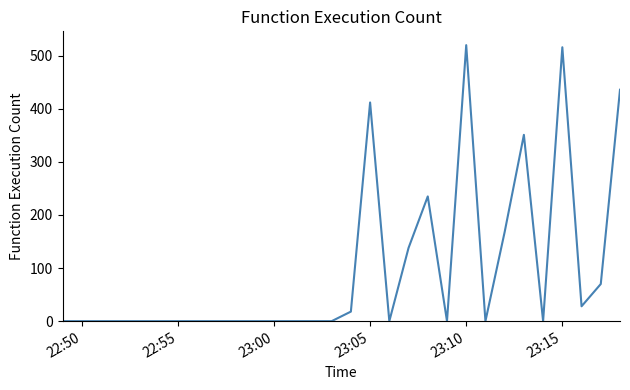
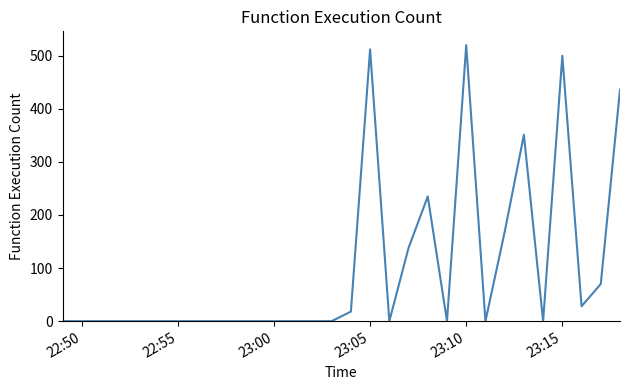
23:05: 410 -> 510
23:15: 520 -> 500
